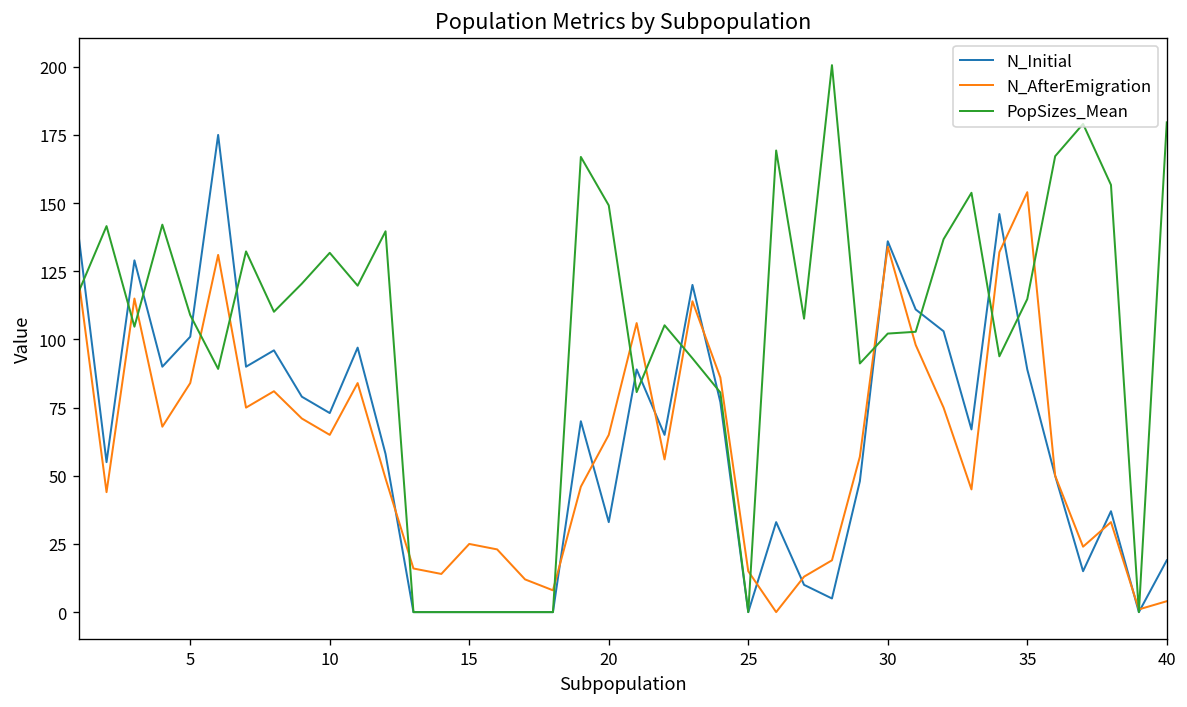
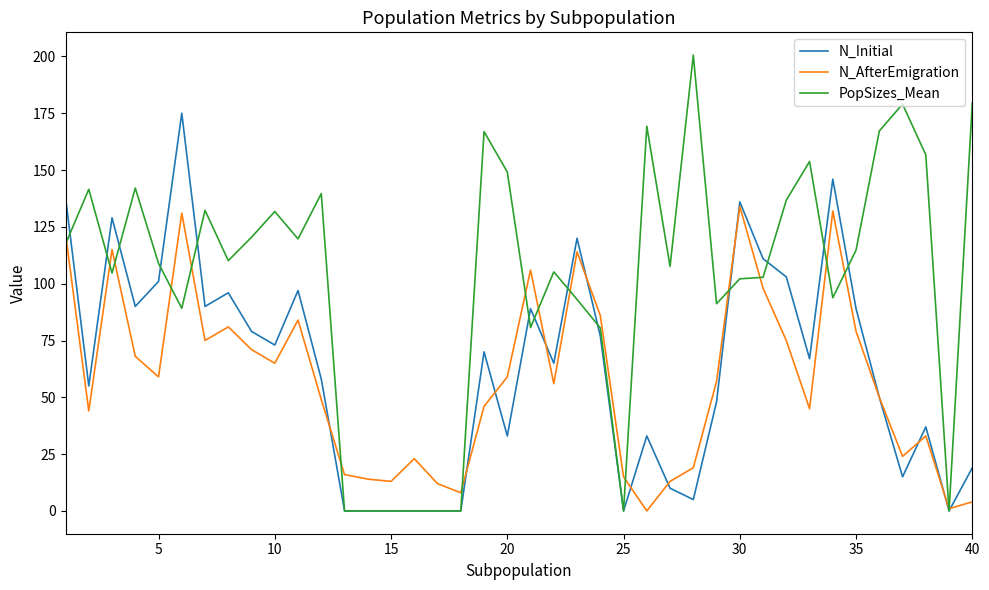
N_AfterEmigration, 5: 84 -> 59
N_AfterEmigration, 15: 25 -> 13
N_AfterEmigration, 20: 65 -> 59
N_AfterEmigration, 35: 154 -> 79
